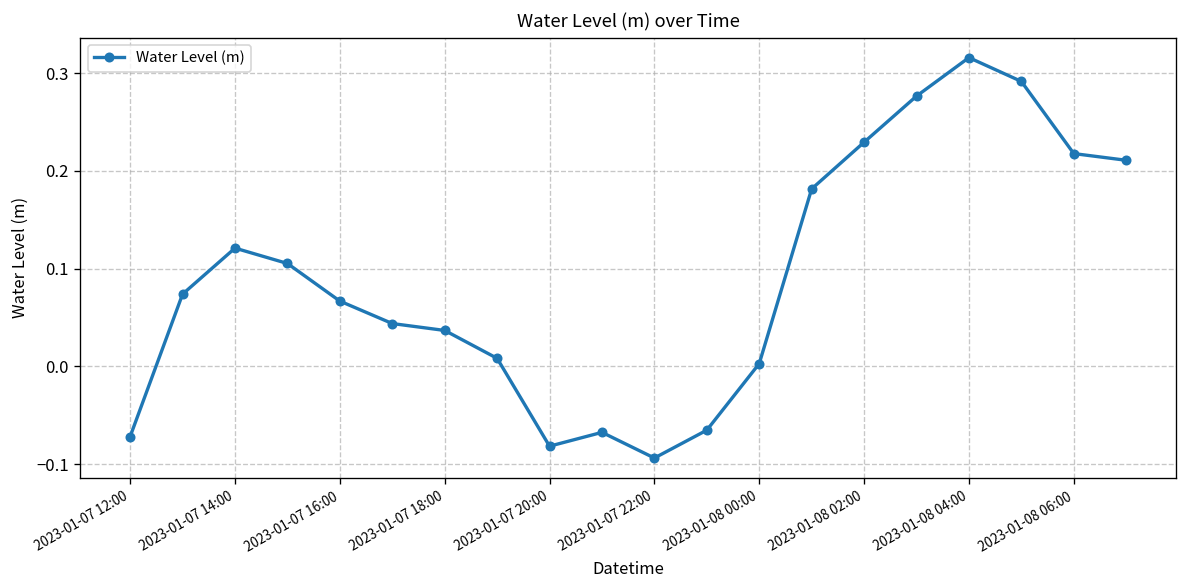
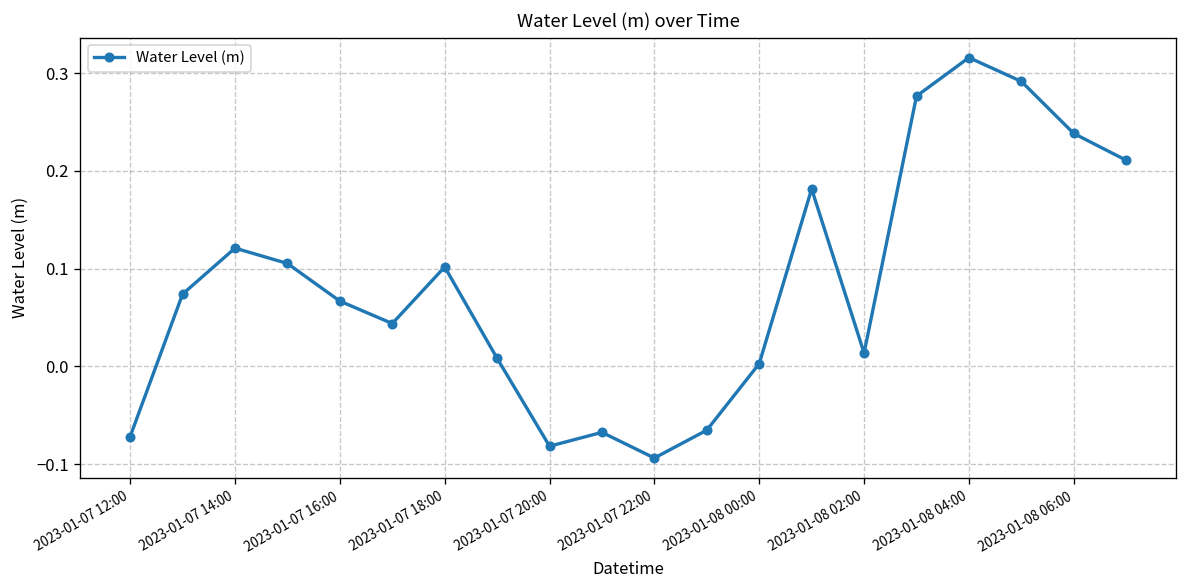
2023-01-07 18:00: 0.04 -> 0.10
2023-01-08 02:00: 0.23 -> 0.01
2023-01-08 06:00: 0.22 -> 0.24
